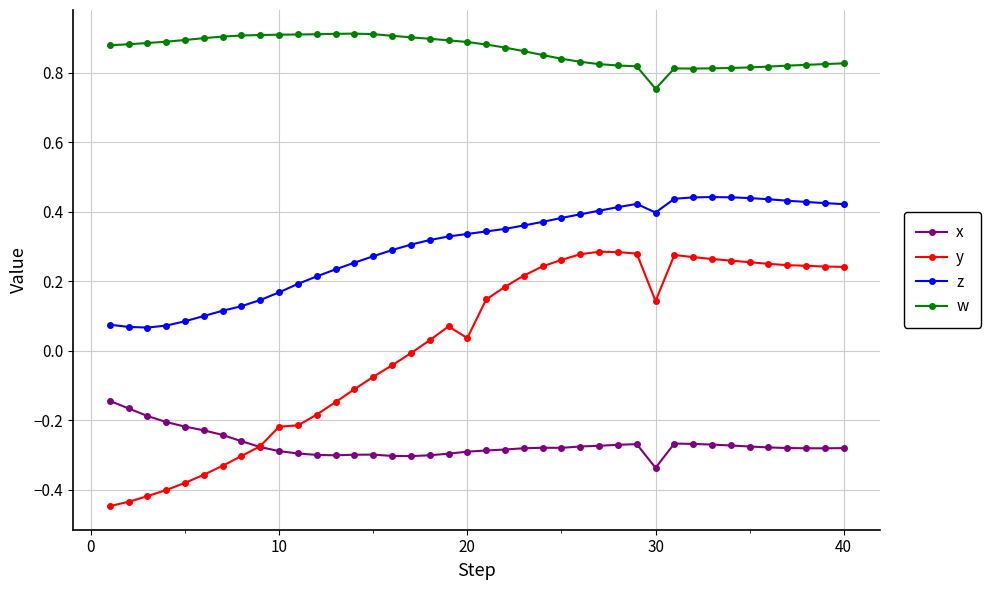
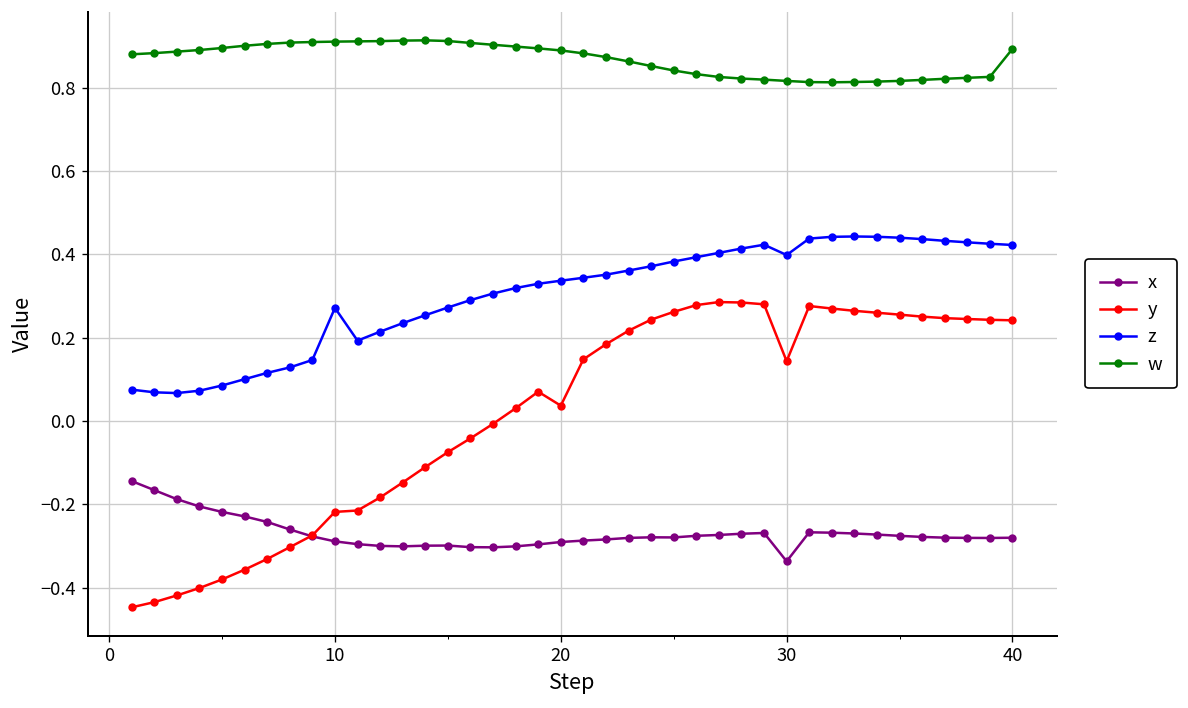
z, 10: 0.17 -> 0.27
w, 30: 0.75 -> 0.82
w, 40: 0.83 -> 0.89
